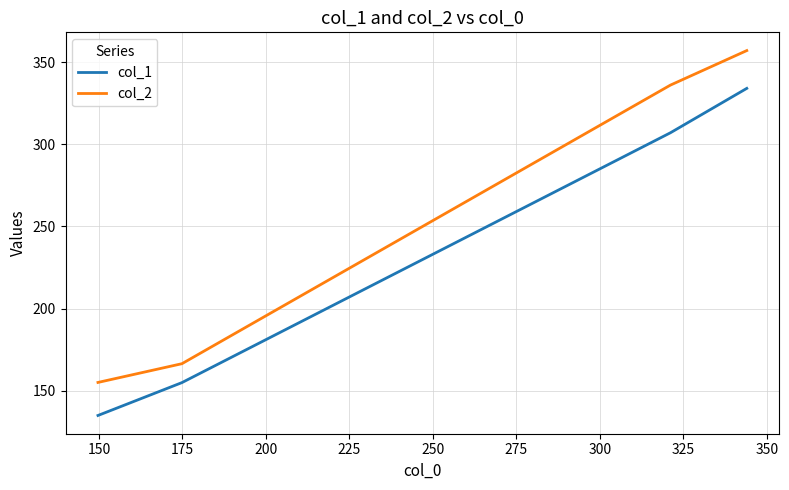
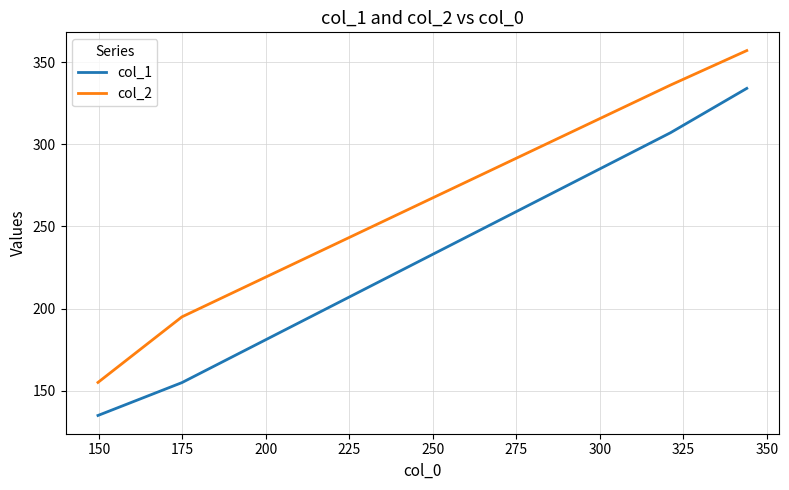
col_2, 175: 167 -> 195
